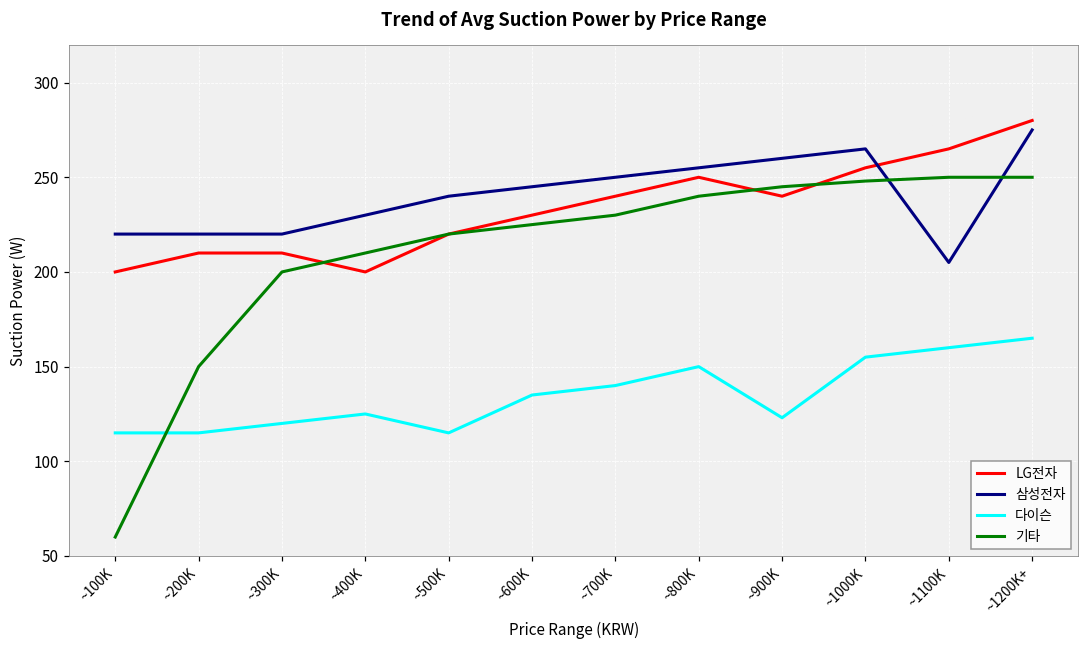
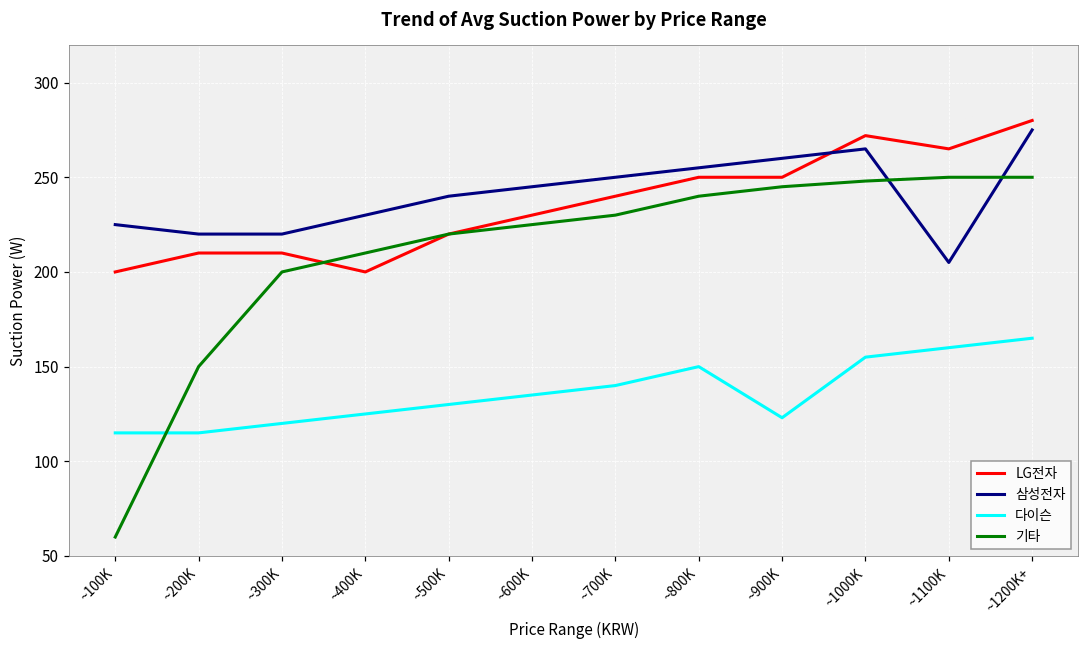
삼성전자, ~100K: 220 -> 225
다이슨, ~500K: 115 -> 130
LG전자, ~900K: 240 -> 250
LG전자, ~1000K: 255 -> 272
